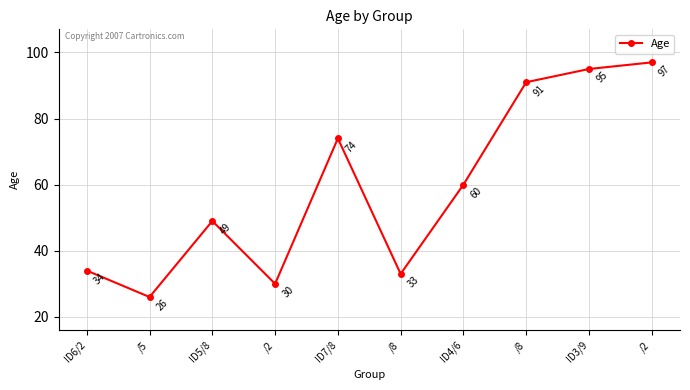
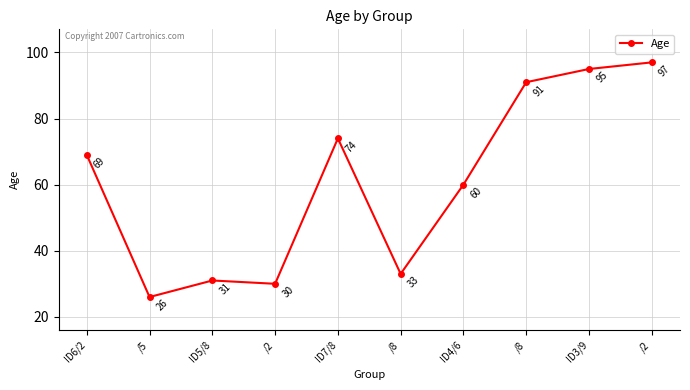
ID6/2: 34 -> 69
ID5/8: 49 -> 31
